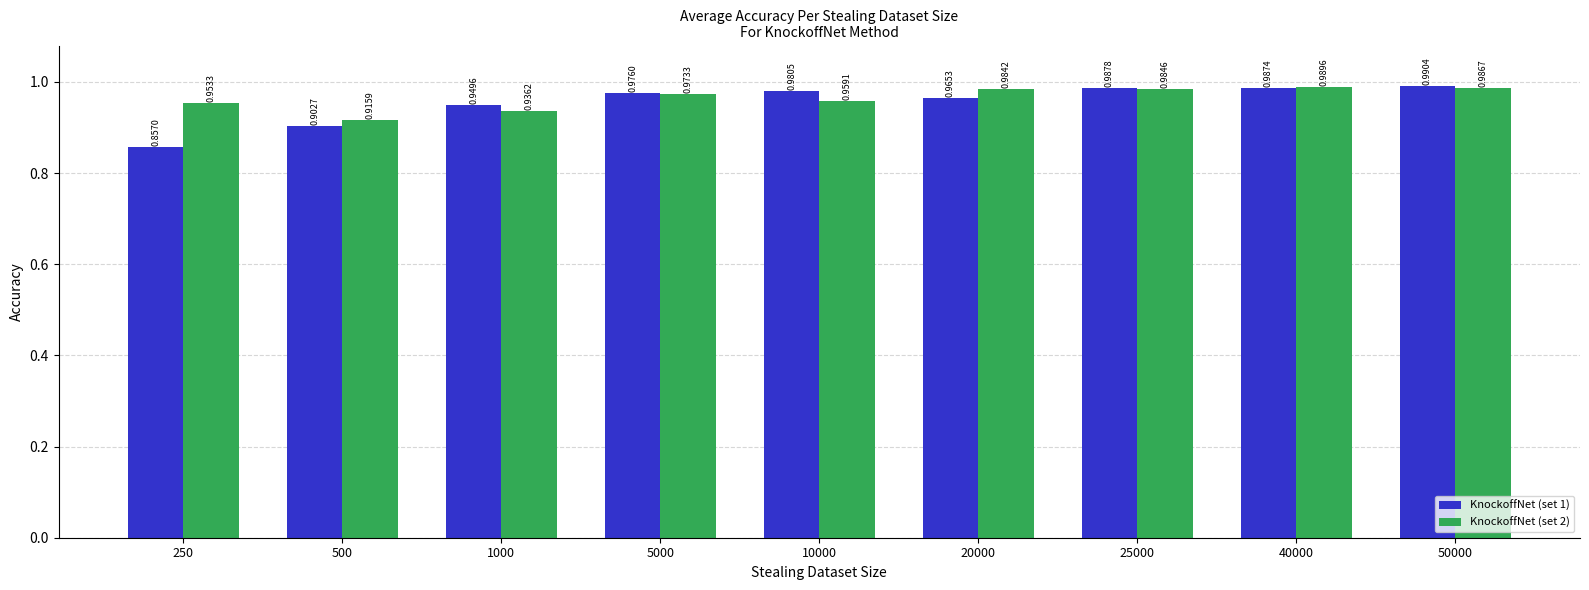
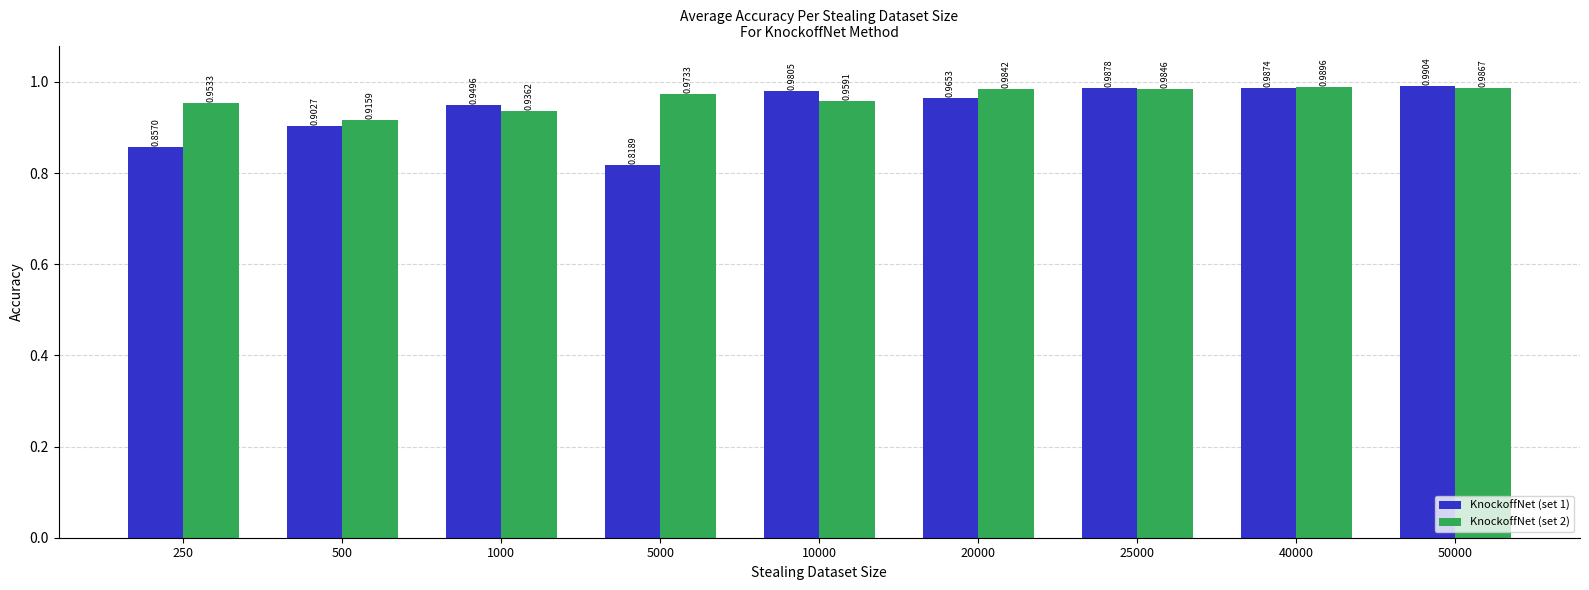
KnockoffNet (set 1), 5000: 0.9760 -> 0.8189
